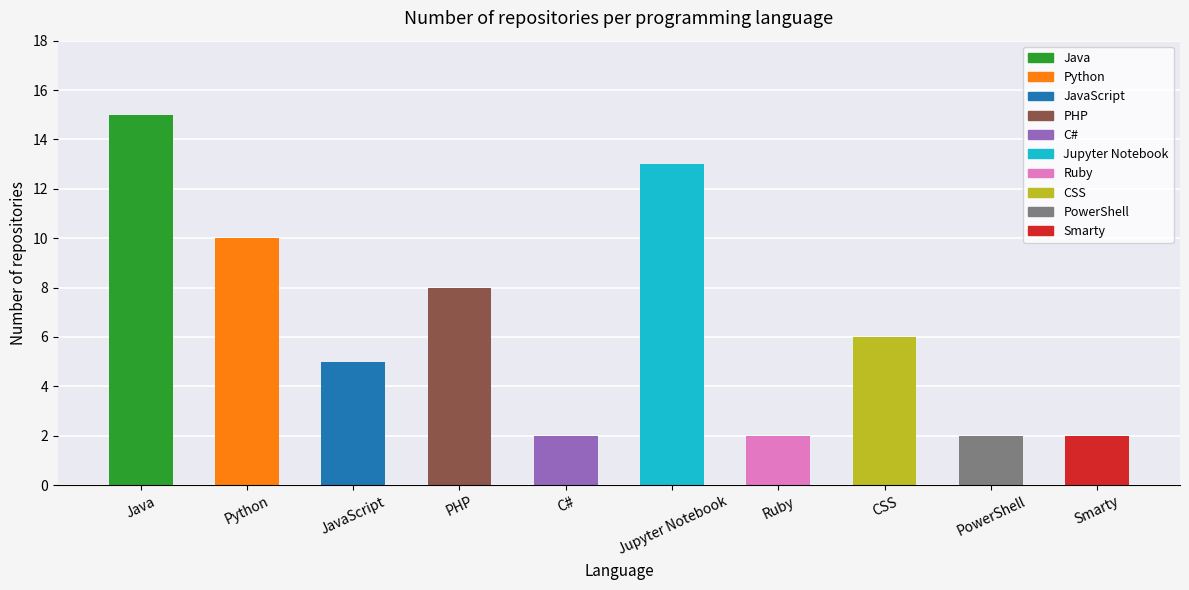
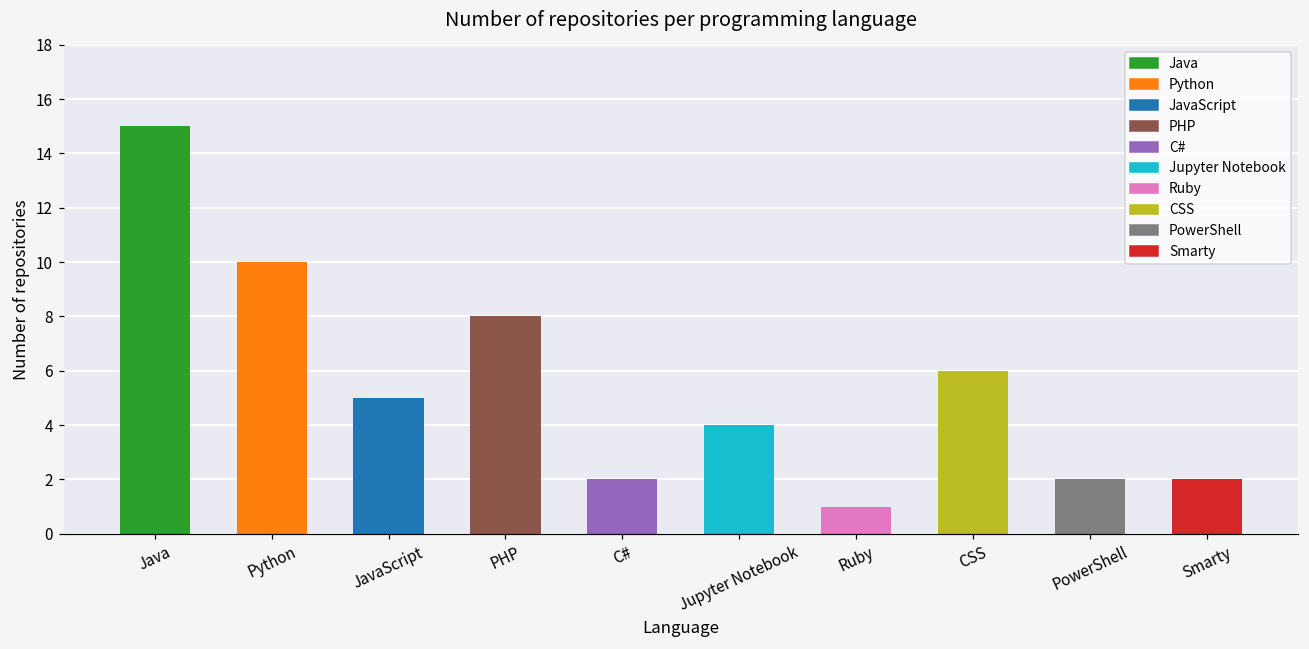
Jupyter Notebook: 13 -> 4
Ruby: 2 -> 1
